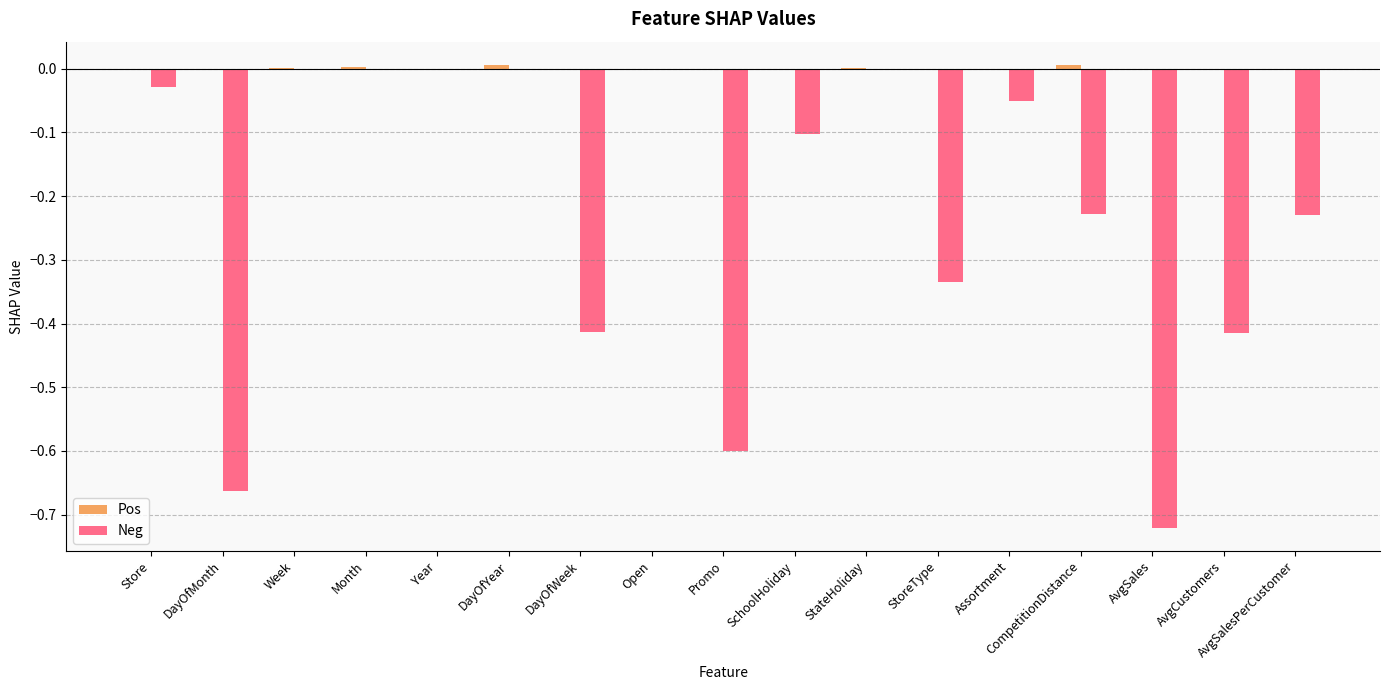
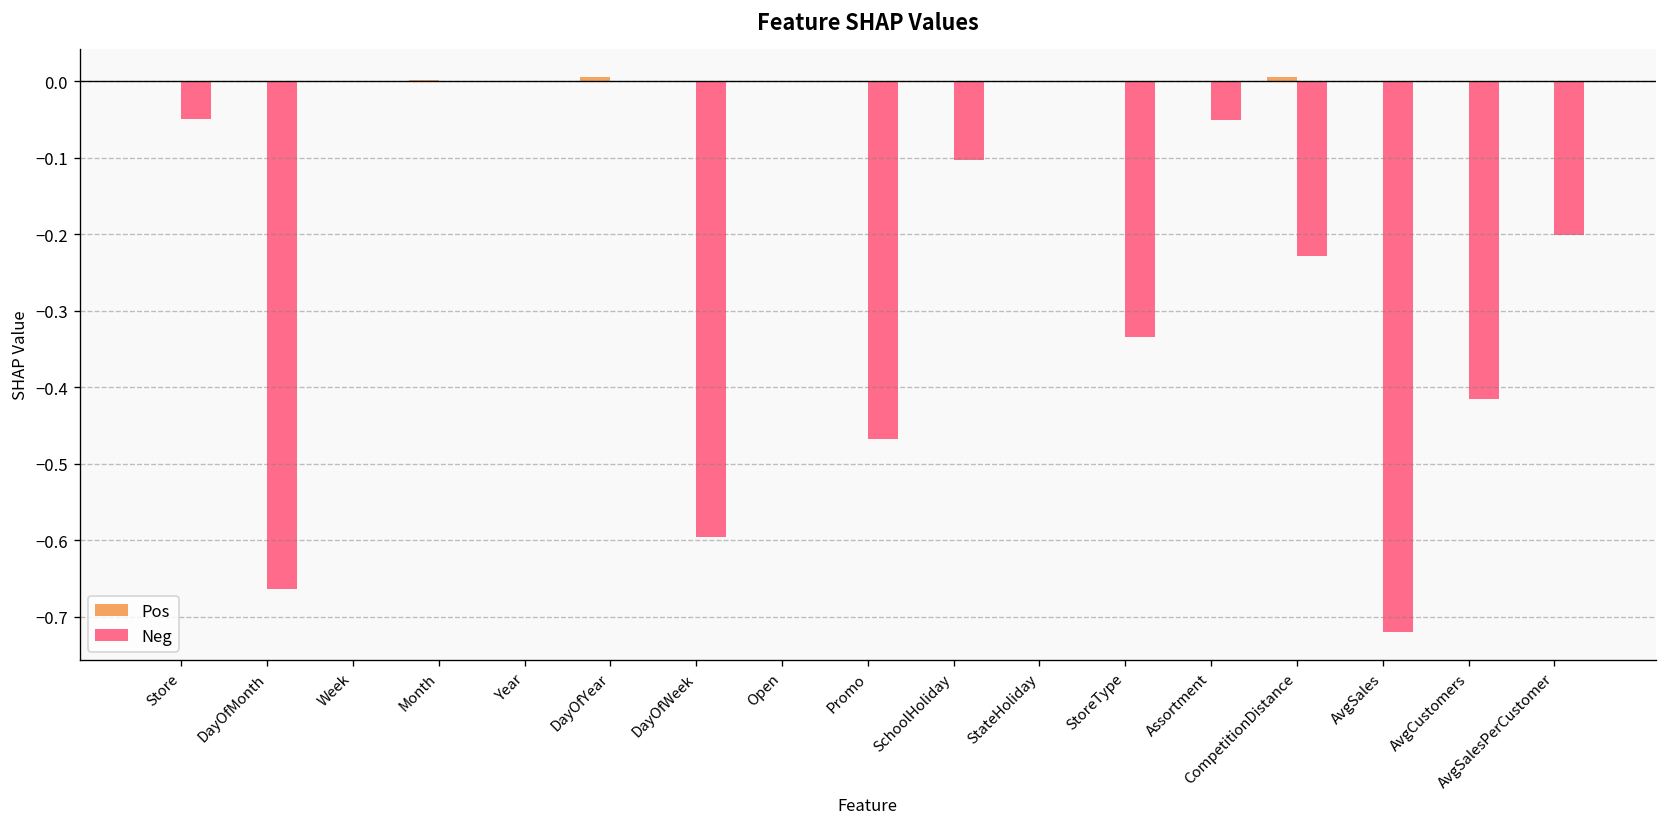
Neg, Store: -0.03 -> -0.05
Neg, DayOfWeek: -0.41 -> -0.60
Neg, Promo: -0.60 -> -0.47
Neg, AvgSalesPerCustomer: -0.23 -> -0.20
